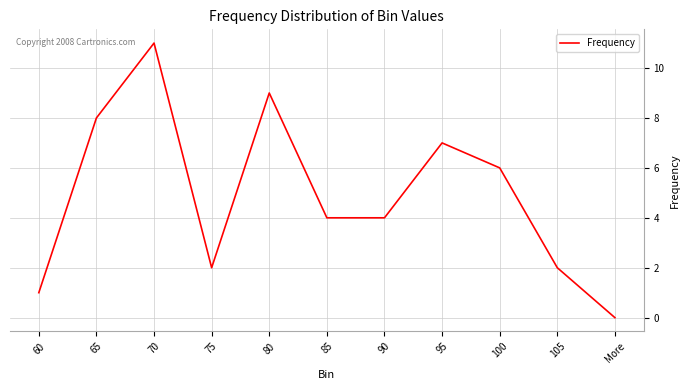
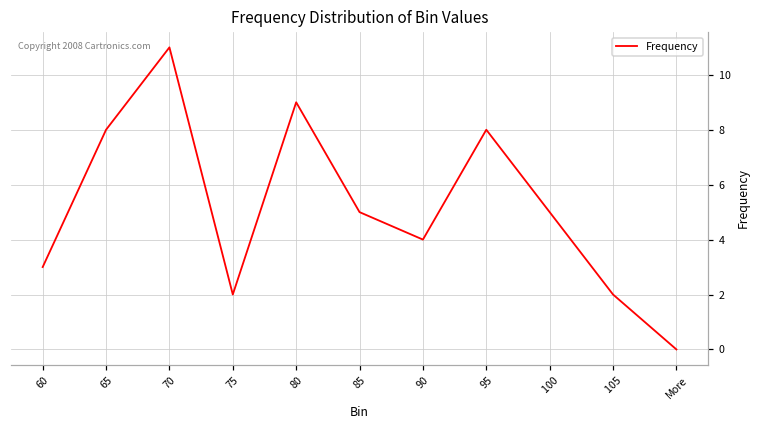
60: 1 -> 3
85: 4 -> 5
95: 7 -> 8
100: 6 -> 5
